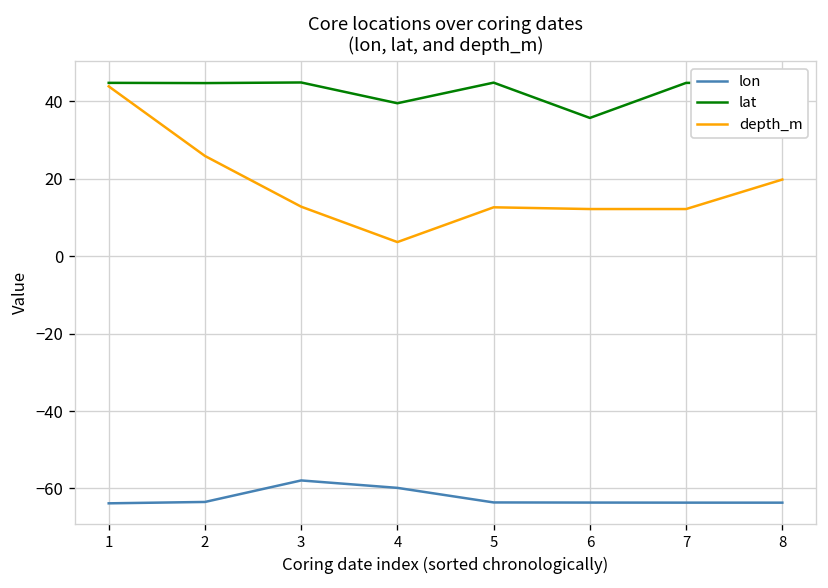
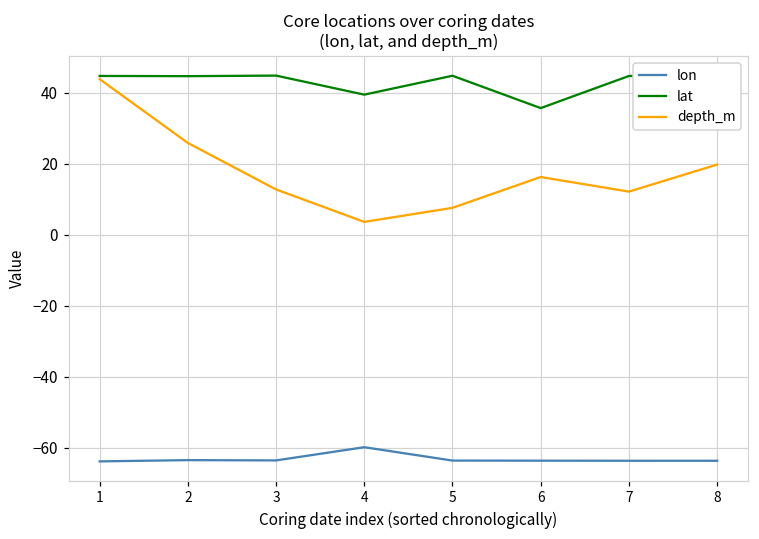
lon, 3: -58 -> -64
depth_m, 5: 13 -> 8
depth_m, 6: 12 -> 16
